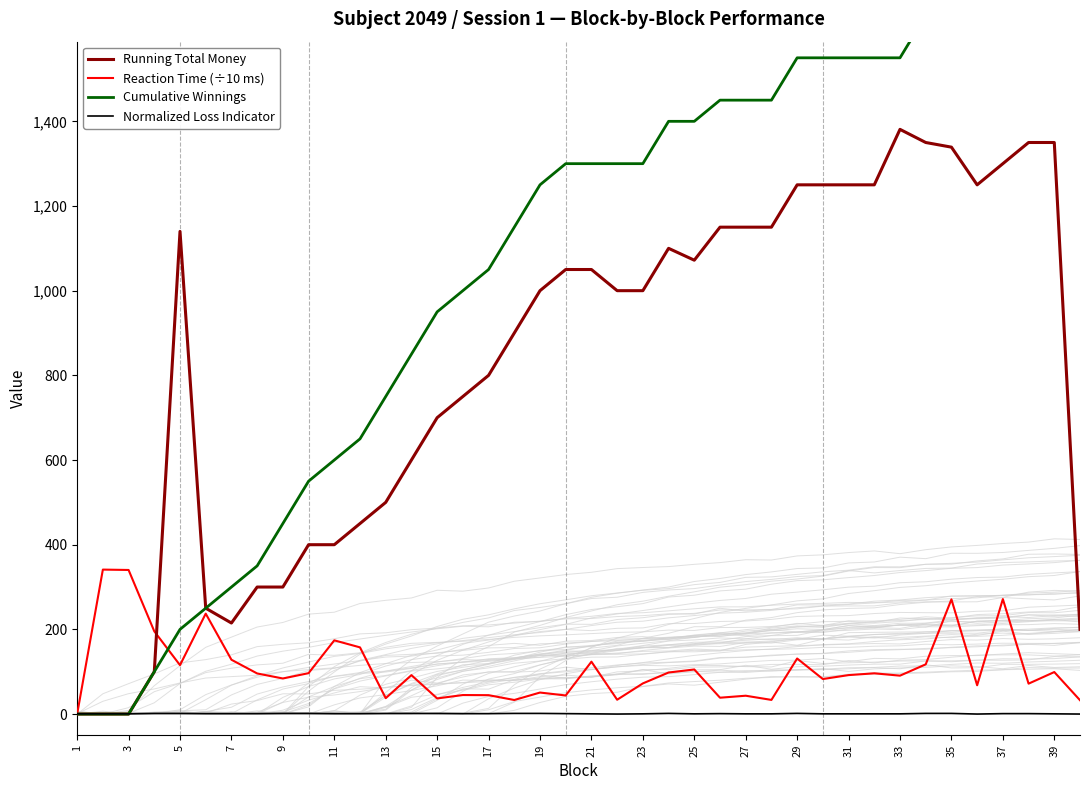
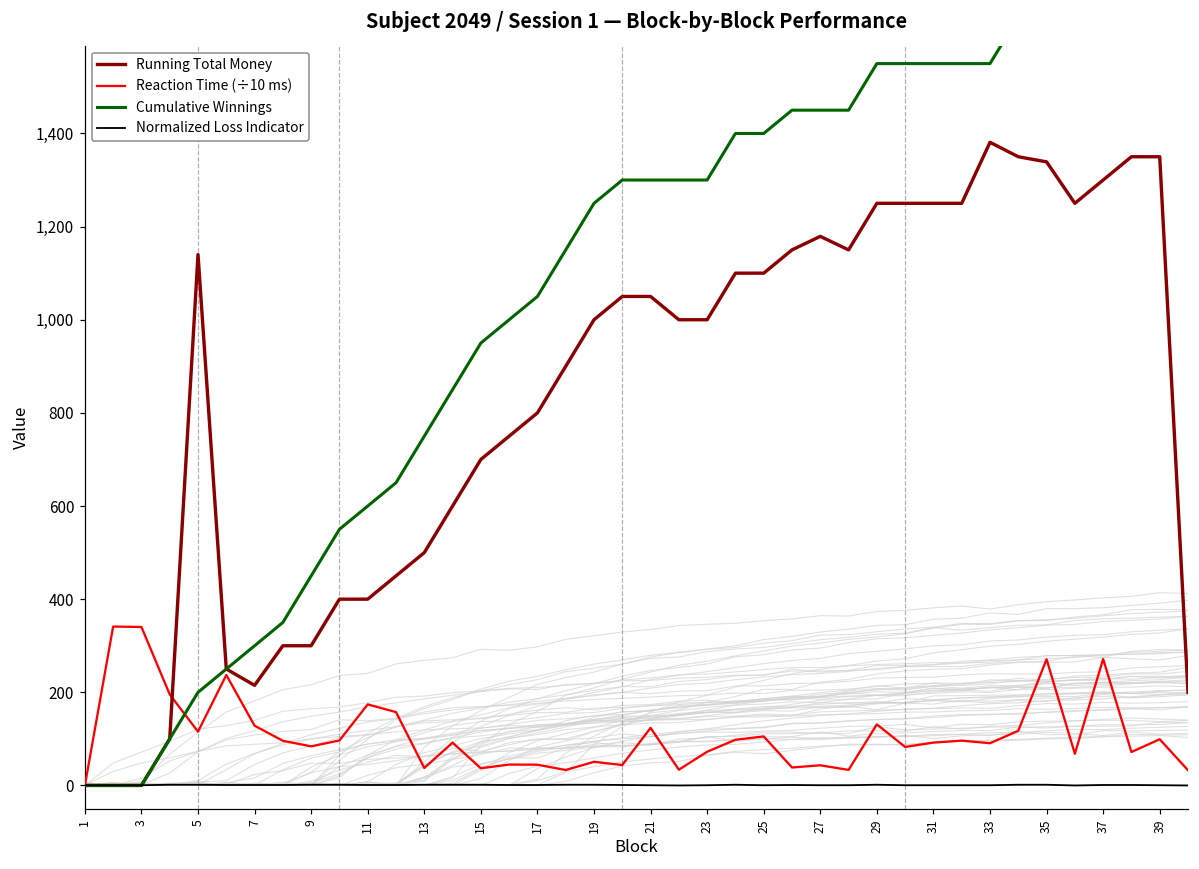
Running Total Money, 25: 1,070 -> 1,100
Running Total Money, 27: 1,150 -> 1,180
